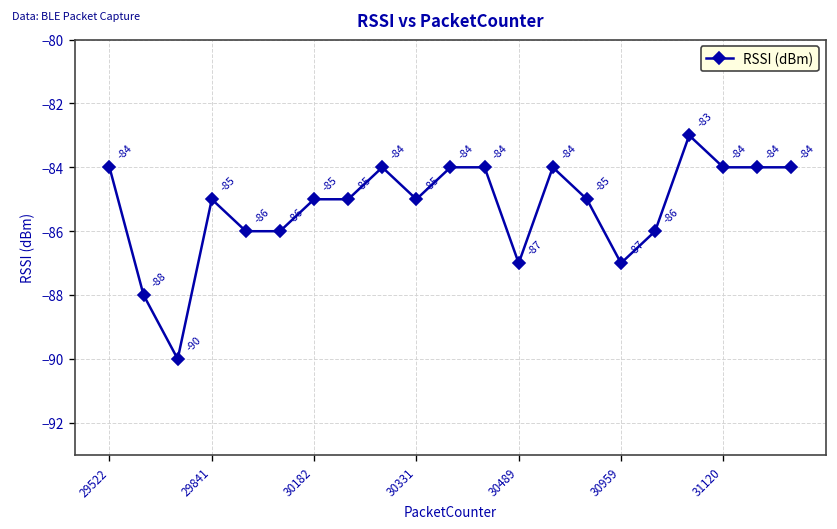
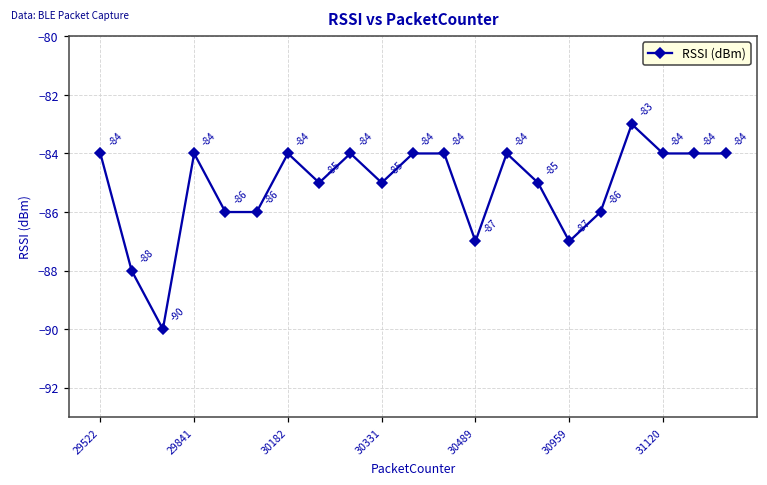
29841: -85 -> -84
30182: -85 -> -84
